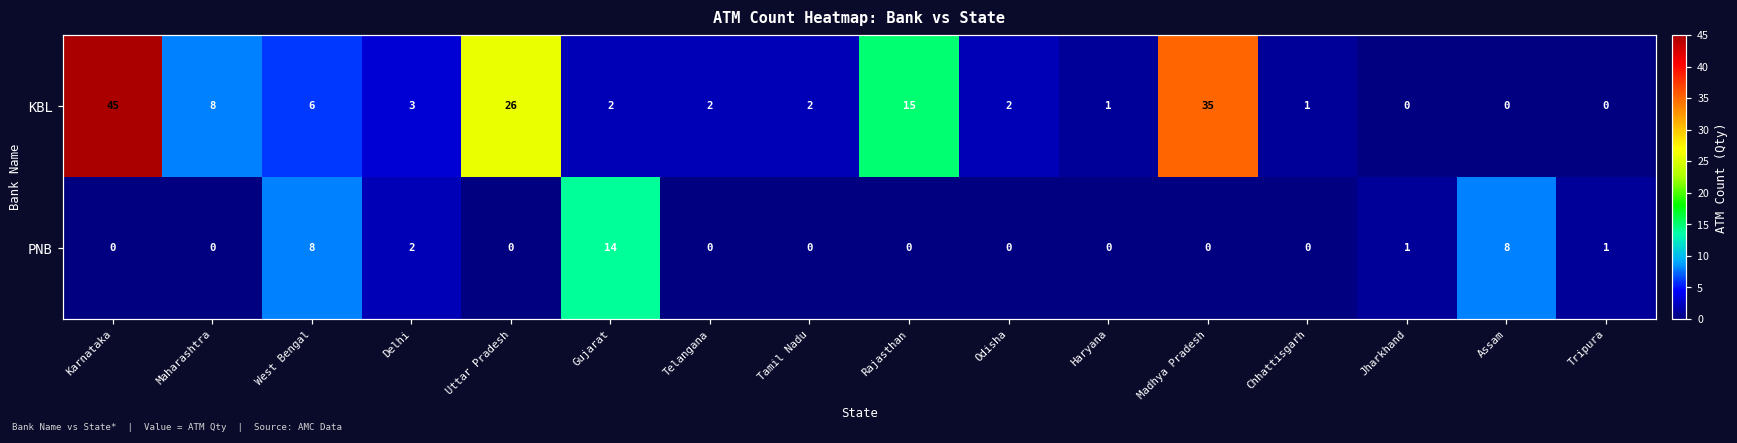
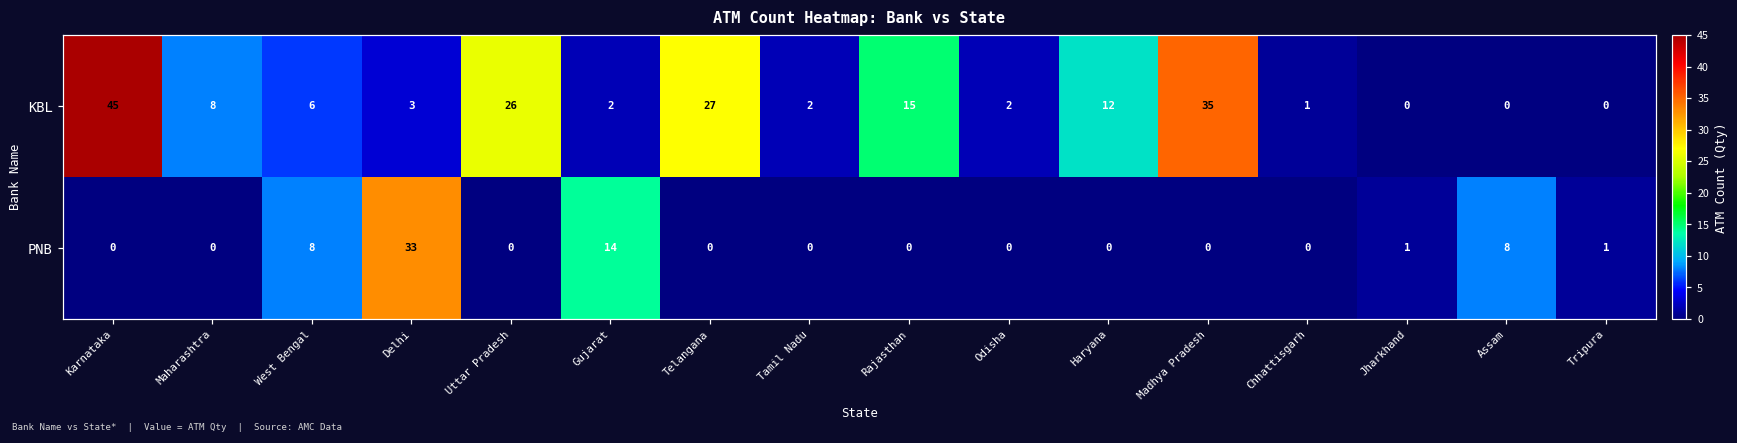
KBL, Telangana: 2 -> 27
KBL, Haryana: 1 -> 12
PNB, Delhi: 2 -> 33
